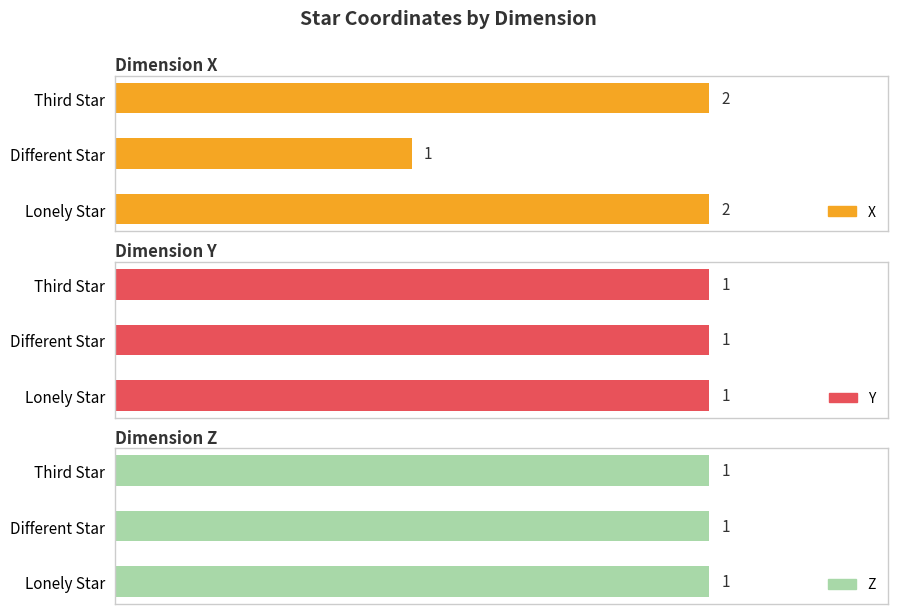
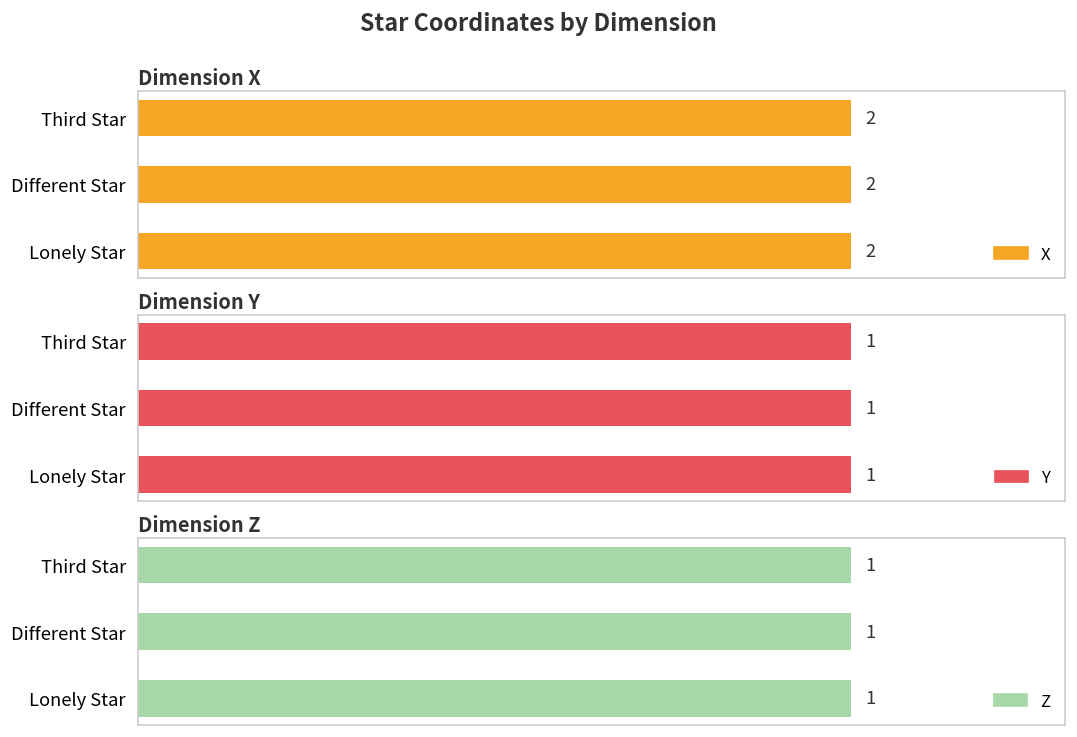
Dimension X, Different Star: 1 -> 2
